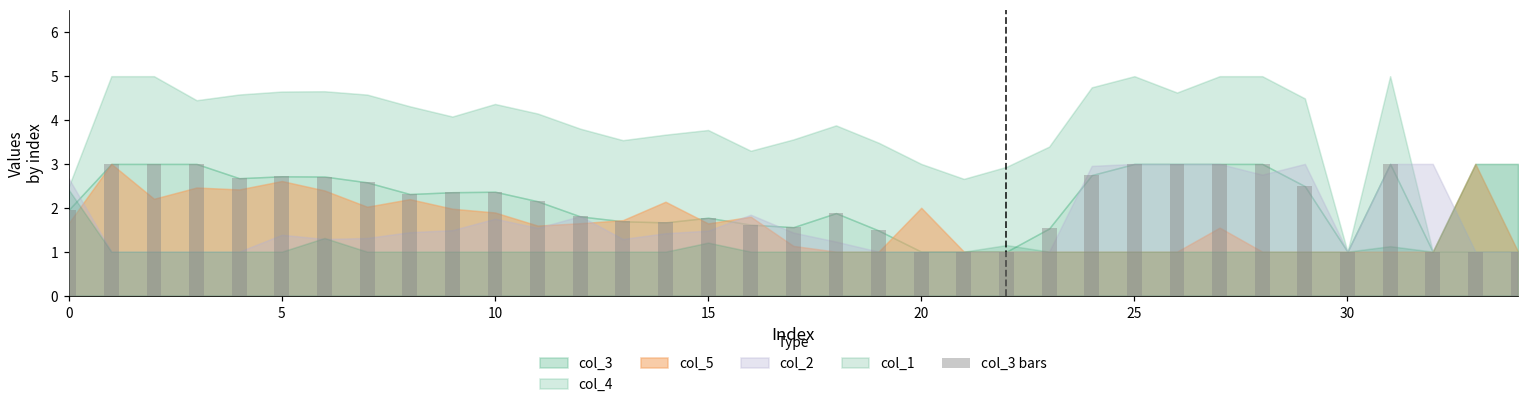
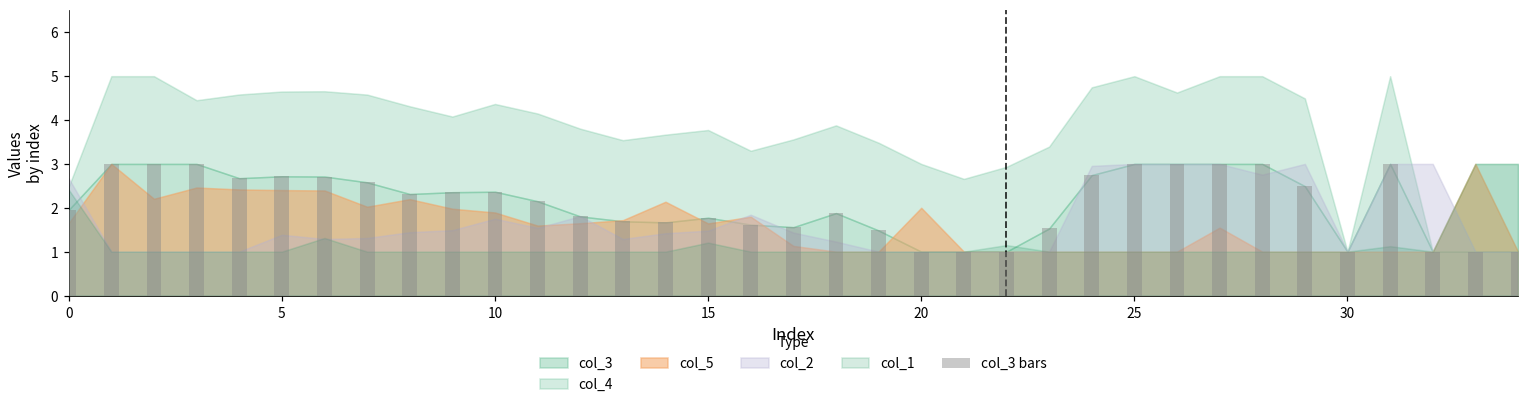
col_5, 5: 2.6 -> 2.4
